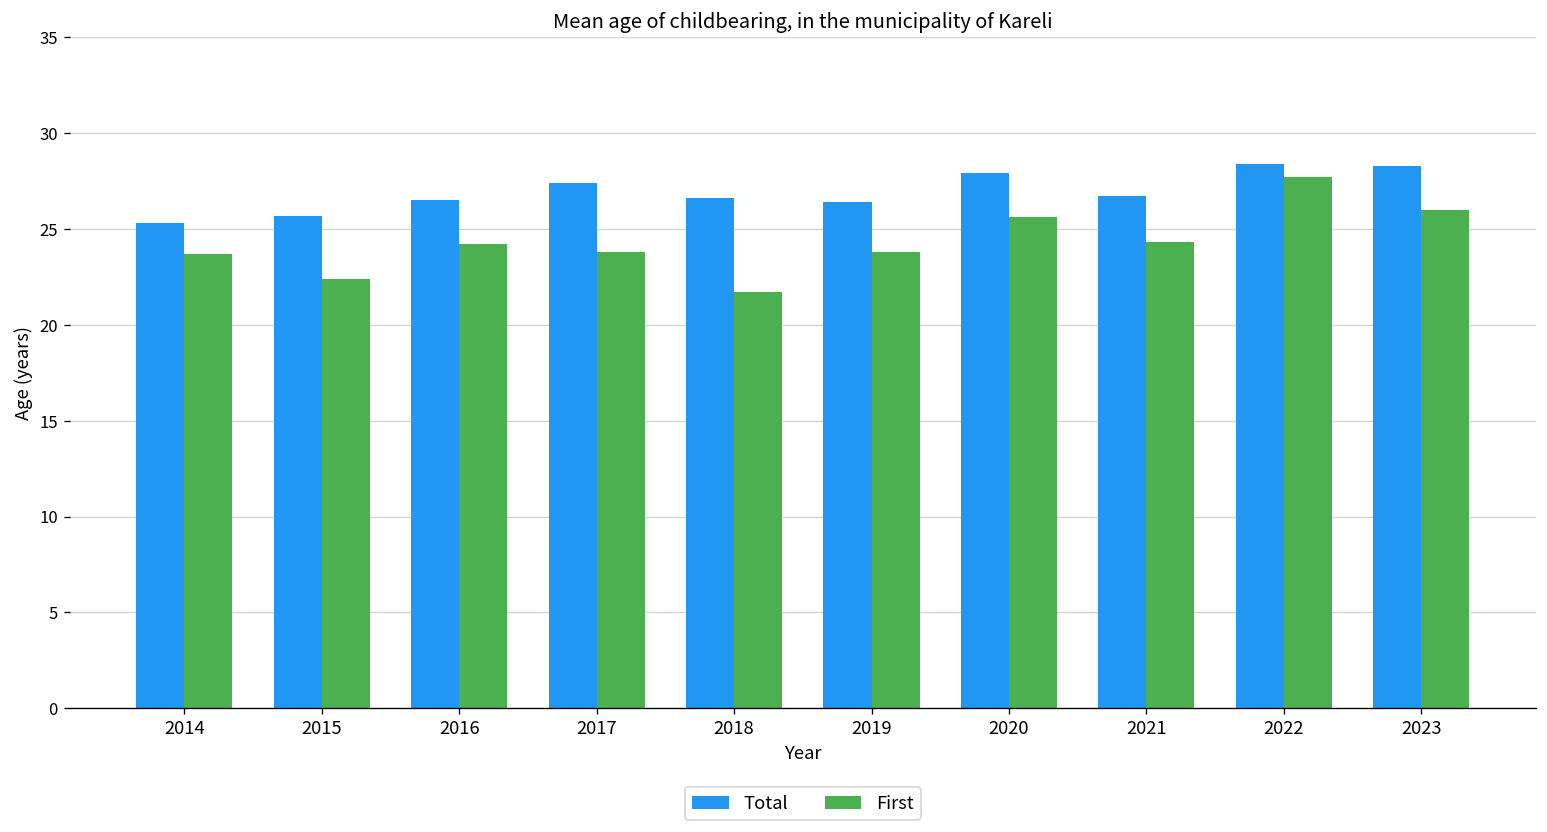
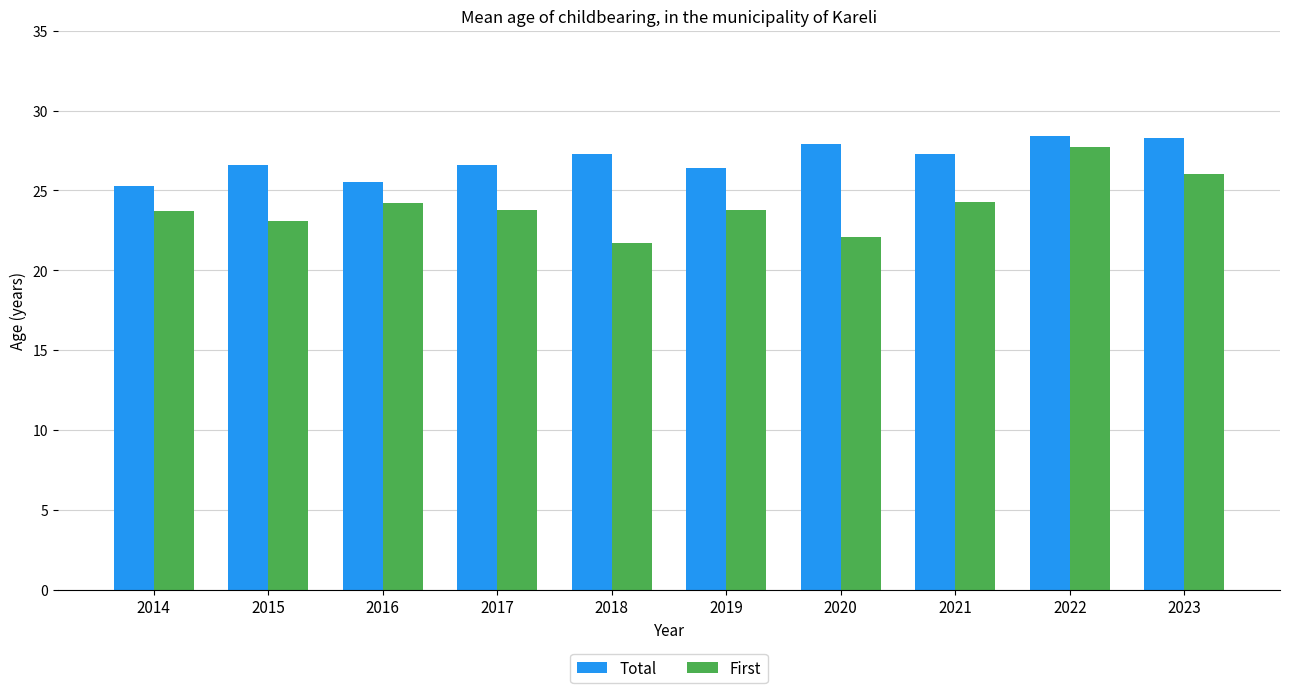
Total, 2015: 25.7 -> 26.6
First, 2015: 22.4 -> 23.1
Total, 2016: 26.5 -> 25.5
Total, 2017: 27.4 -> 26.6
Total, 2018: 26.6 -> 27.3
First, 2020: 25.6 -> 22.1
Total, 2021: 26.7 -> 27.3
